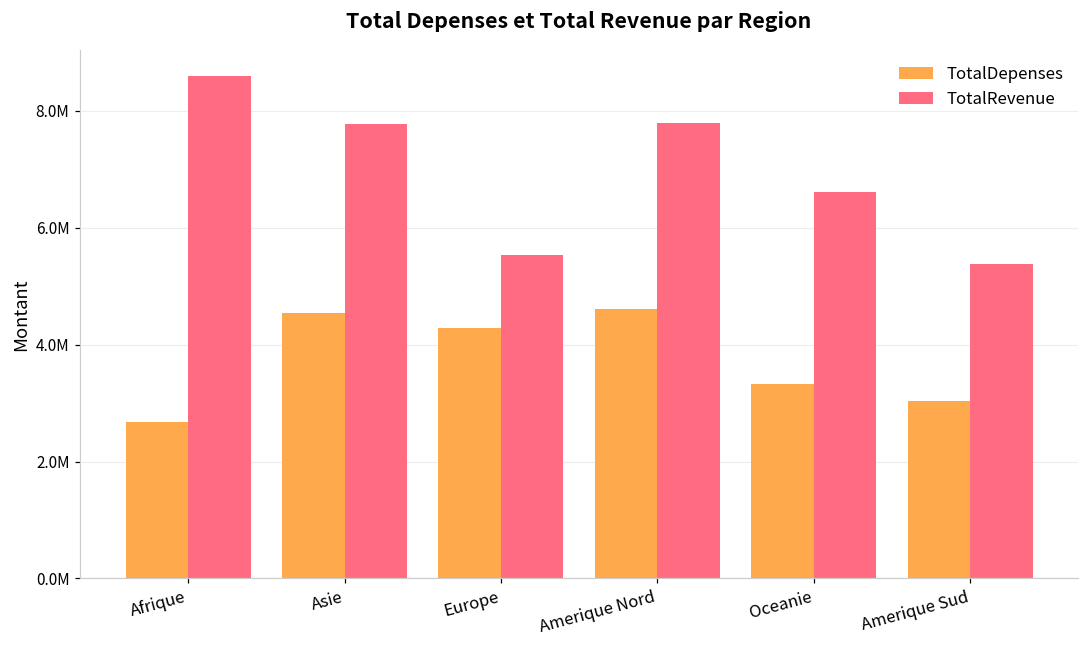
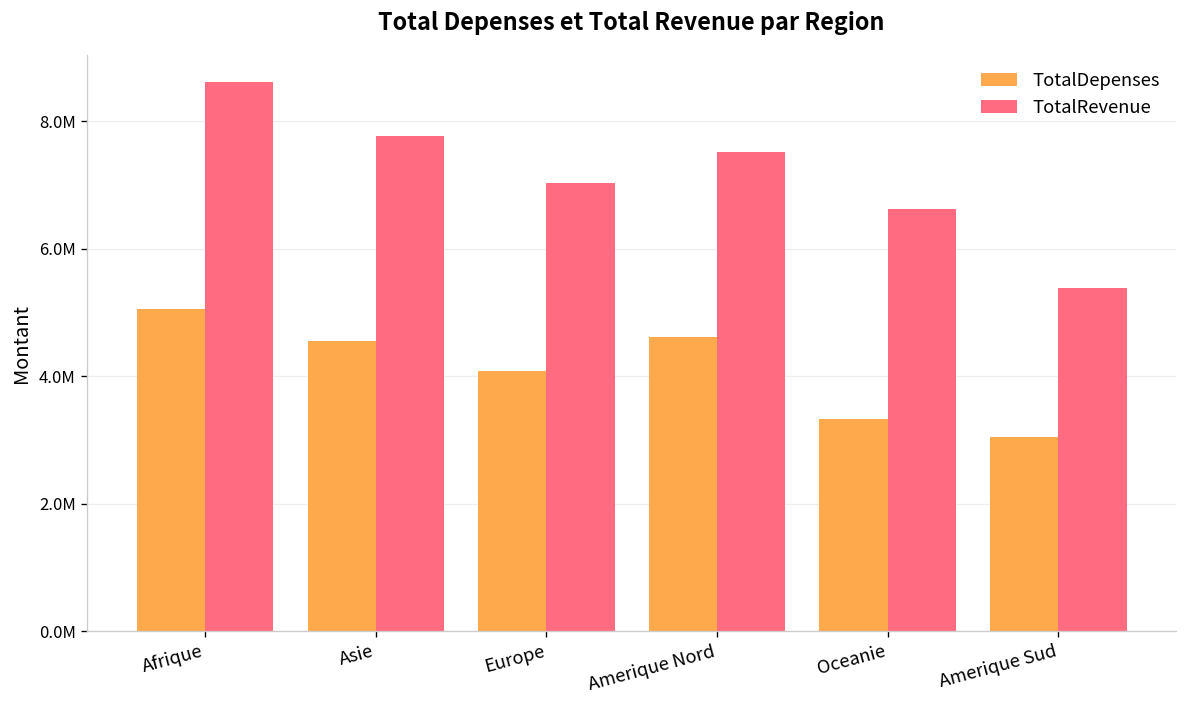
TotalDepenses, Afrique: 2700000 -> 5100000
TotalDepenses, Europe: 4300000 -> 4100000
TotalRevenue, Europe: 5500000 -> 7000000
TotalRevenue, Amerique Nord: 7800000 -> 7500000
